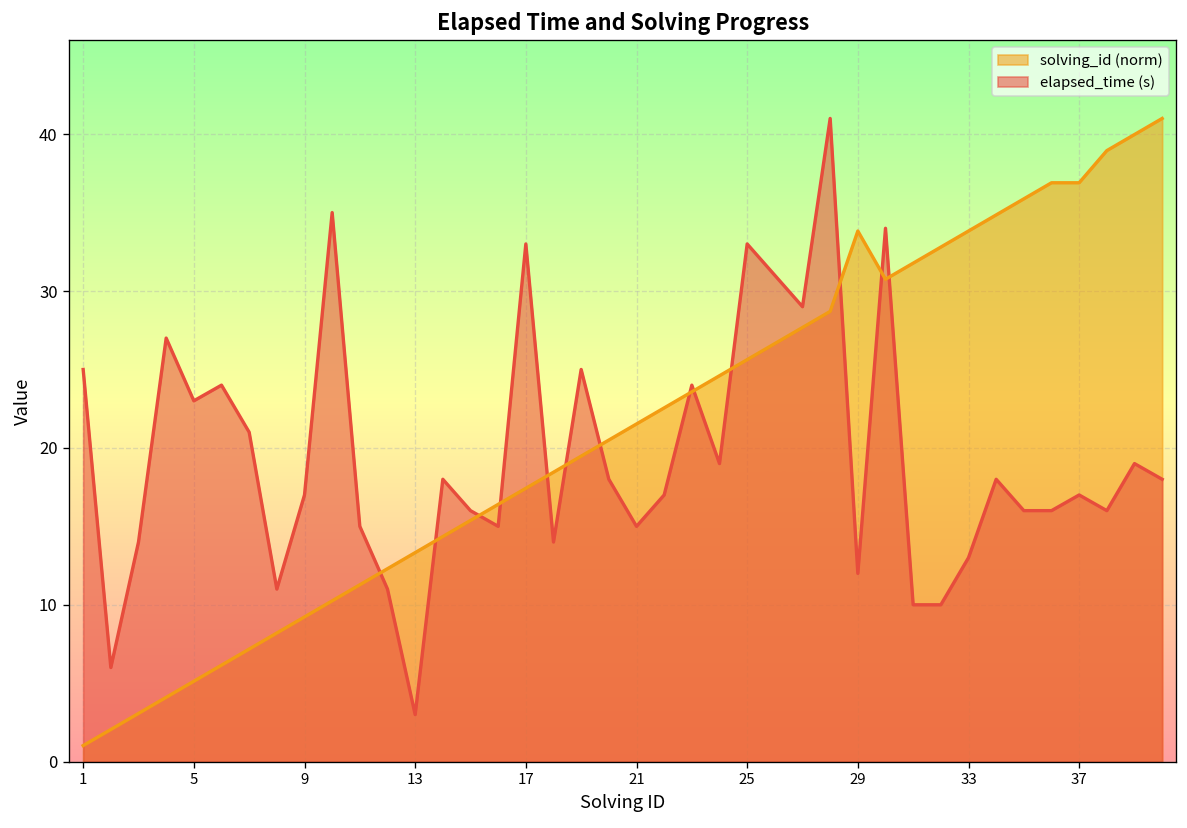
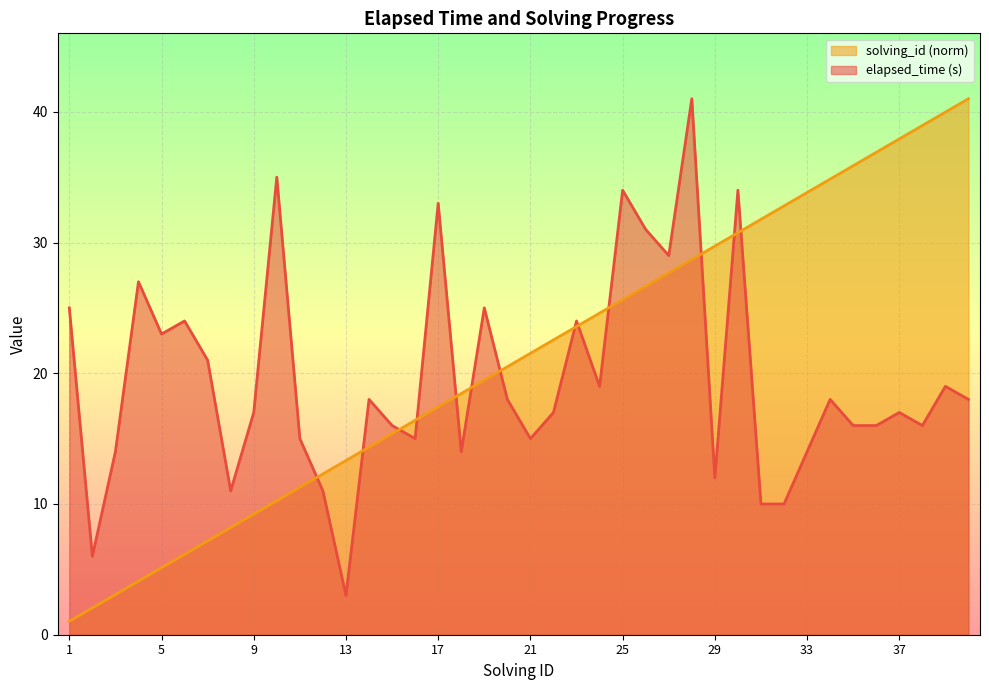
elapsed_time (s), 25: 33 -> 34
solving_id (norm), 29: 33.8 -> 29.7
elapsed_time (s), 33: 13 -> 14
solving_id (norm), 37: 36.9 -> 37.9
